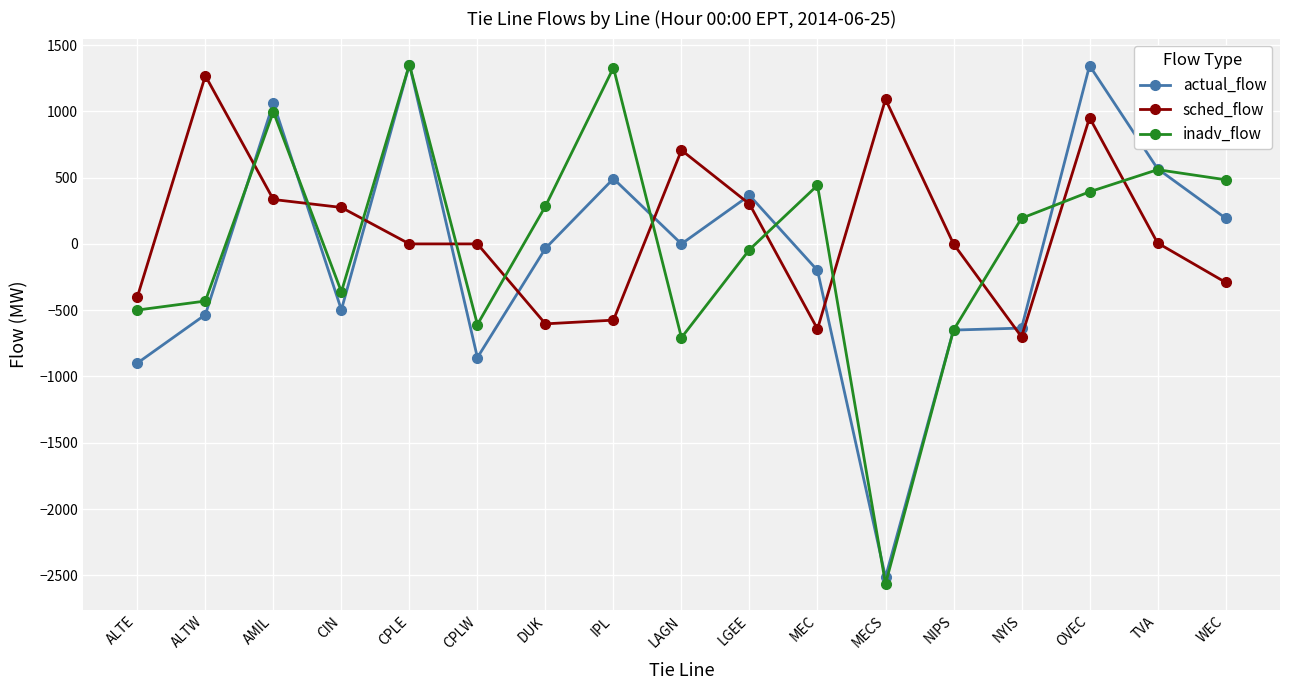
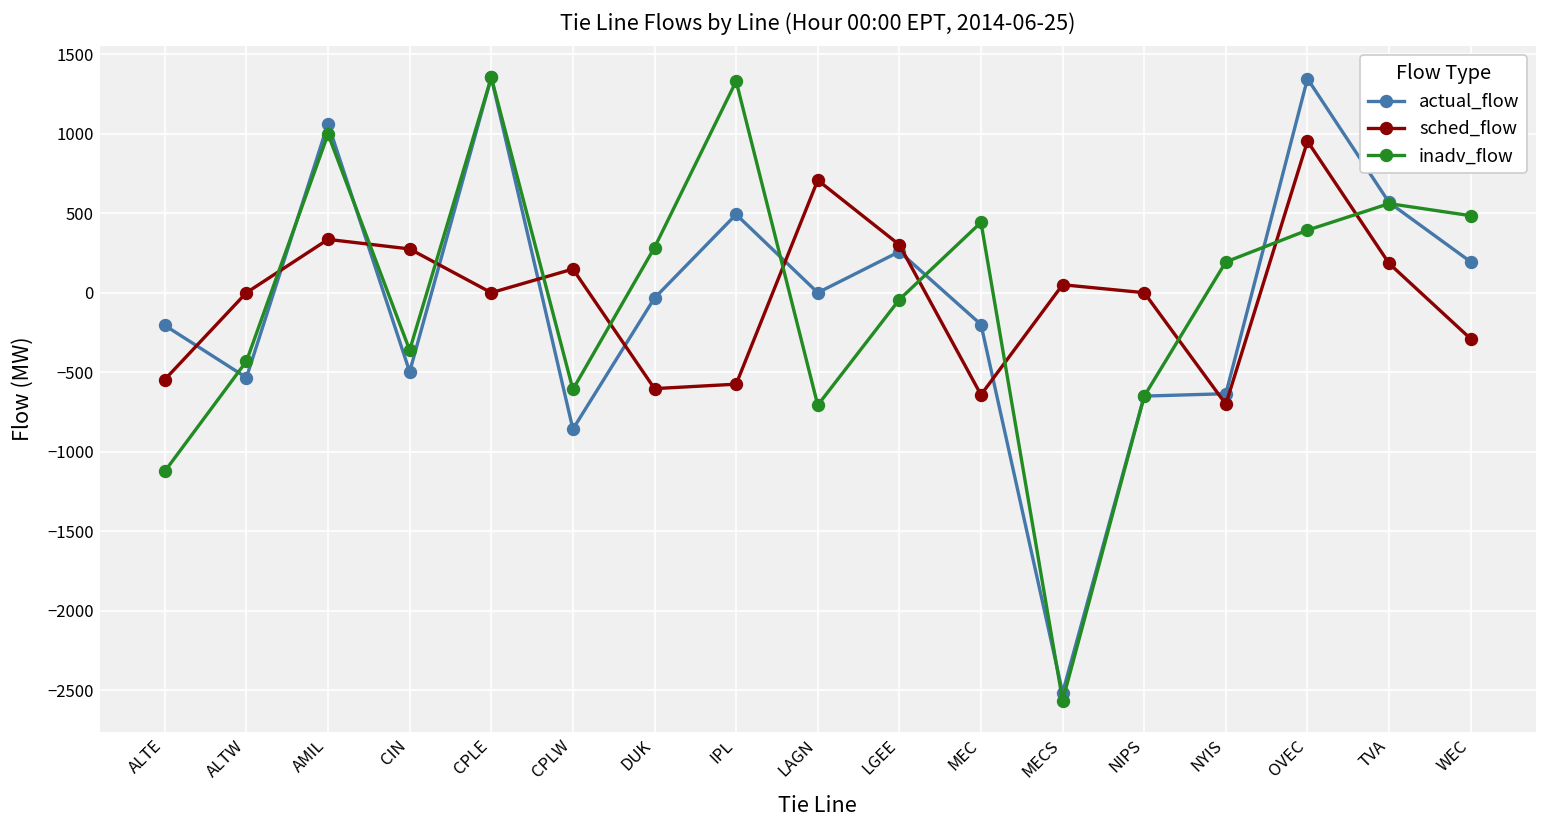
actual_flow, ALTE: -900 -> -210
sched_flow, ALTE: -400 -> -550
inadv_flow, ALTE: -500 -> -1120
sched_flow, ALTW: 1270 -> 0
sched_flow, CPLW: 0 -> 150
actual_flow, LGEE: 370 -> 260
sched_flow, MECS: 1090 -> 50
sched_flow, TVA: 10 -> 180
